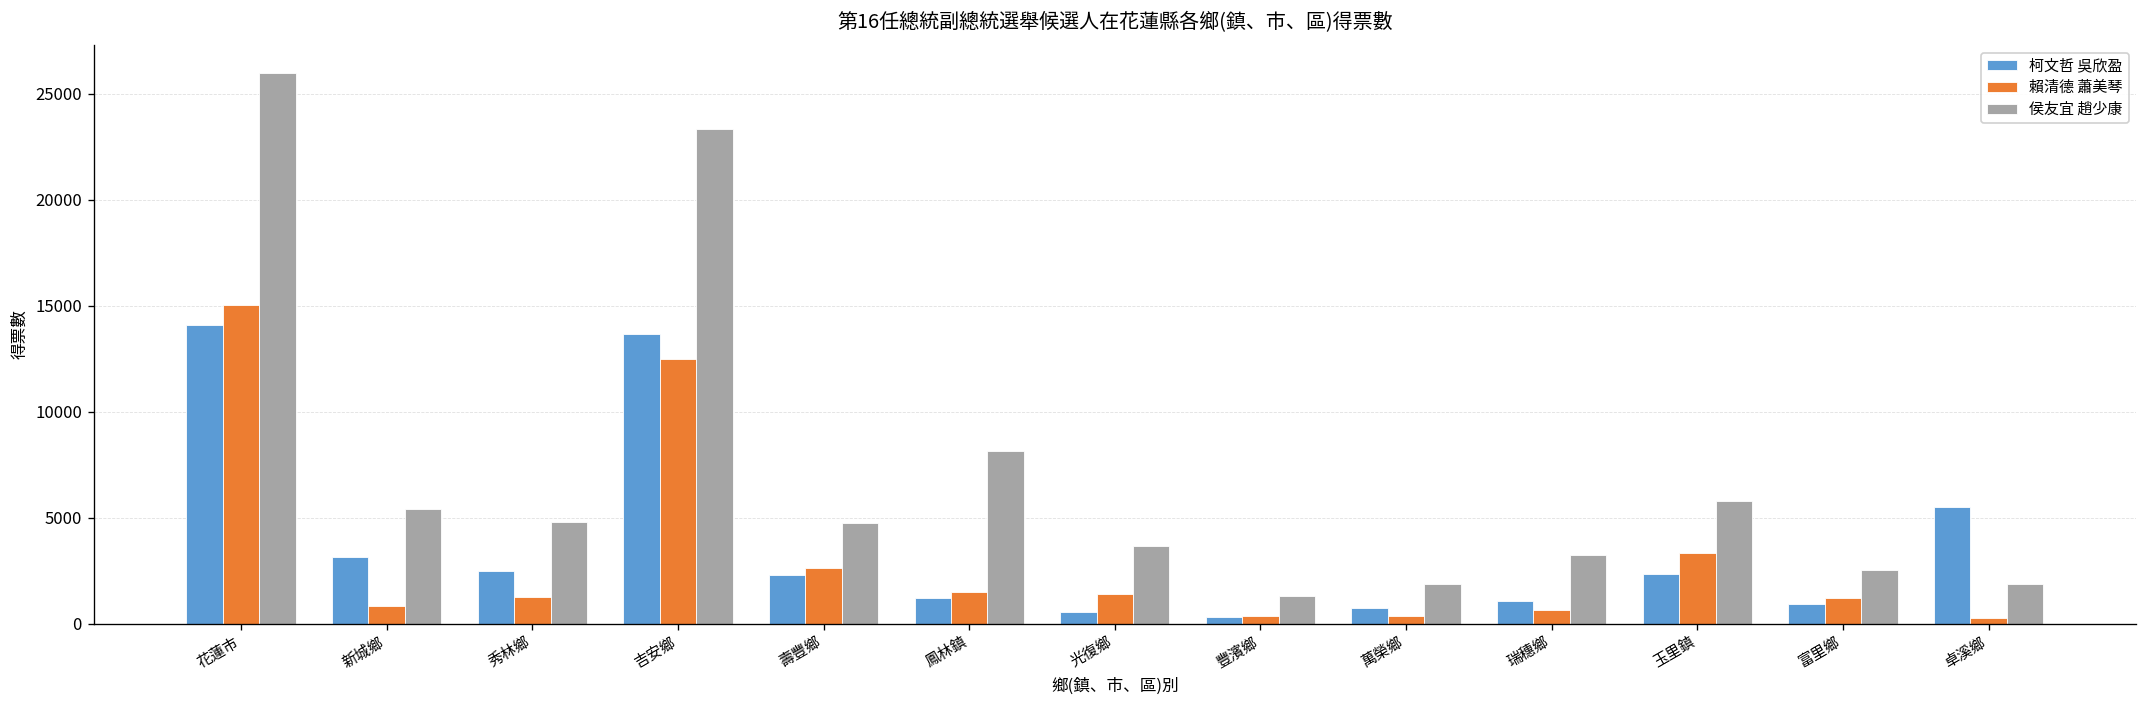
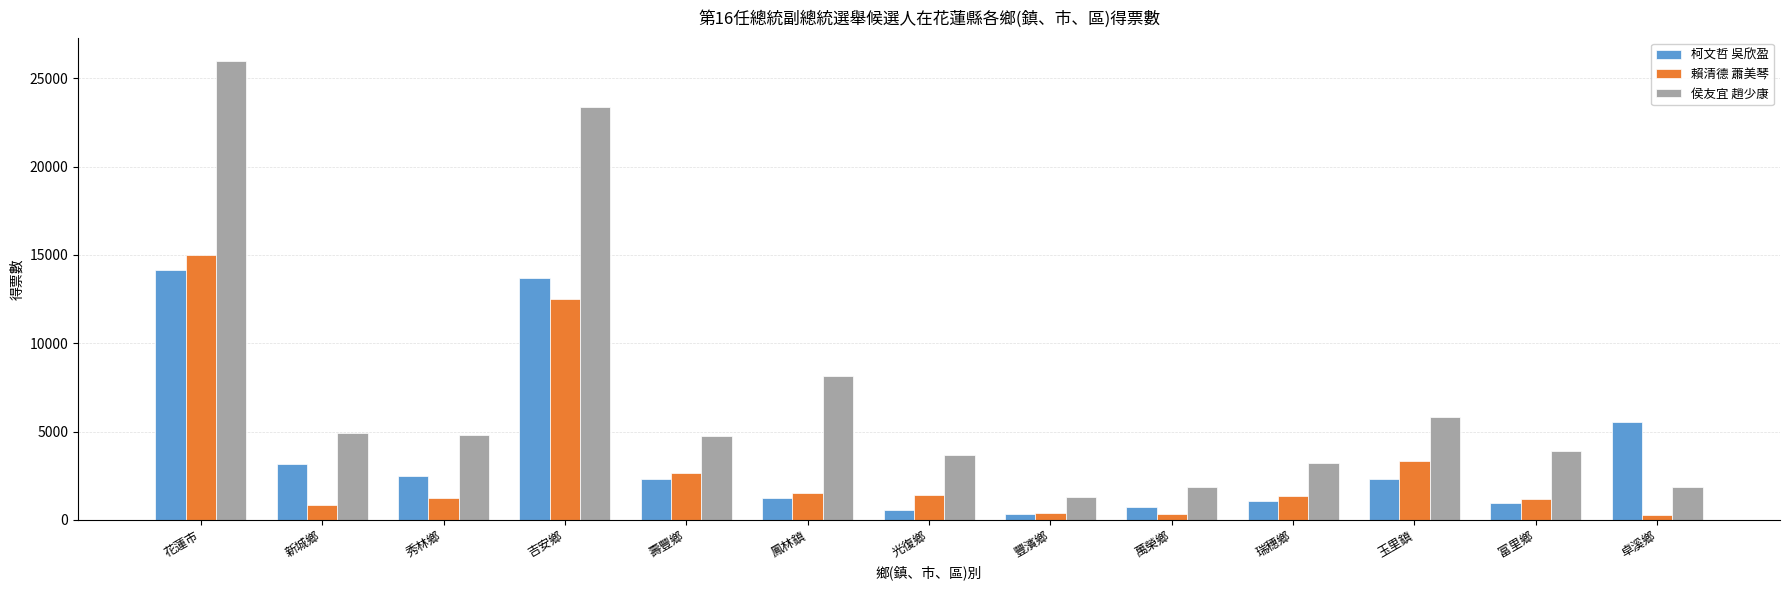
侯友宜 趙少康, 新城鄉: 5400 -> 4900
賴清德 蕭美琴, 瑞穗鄉: 600 -> 1300
侯友宜 趙少康, 富里鄉: 2600 -> 3900
